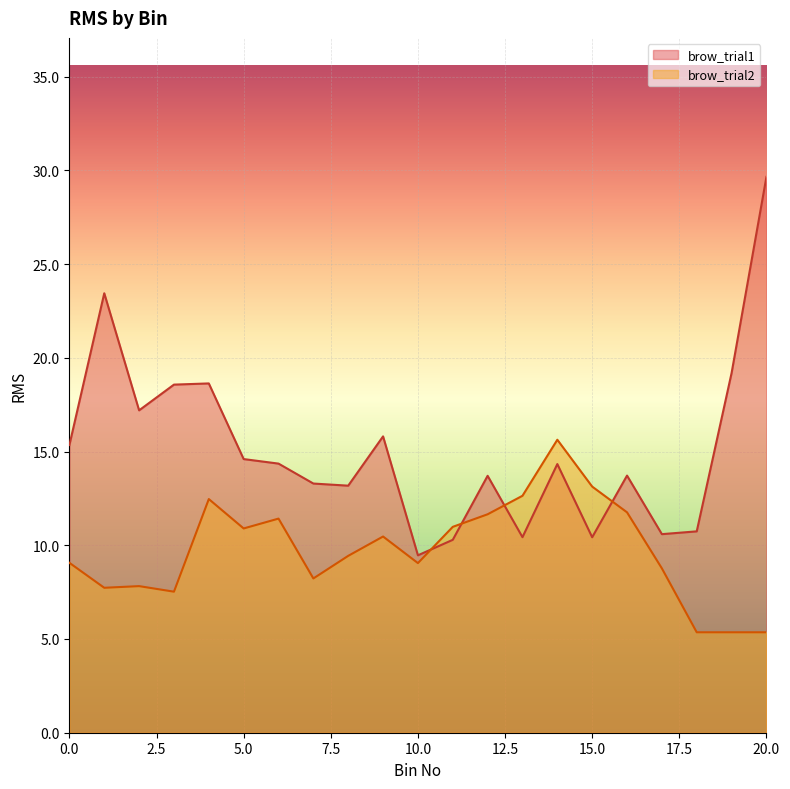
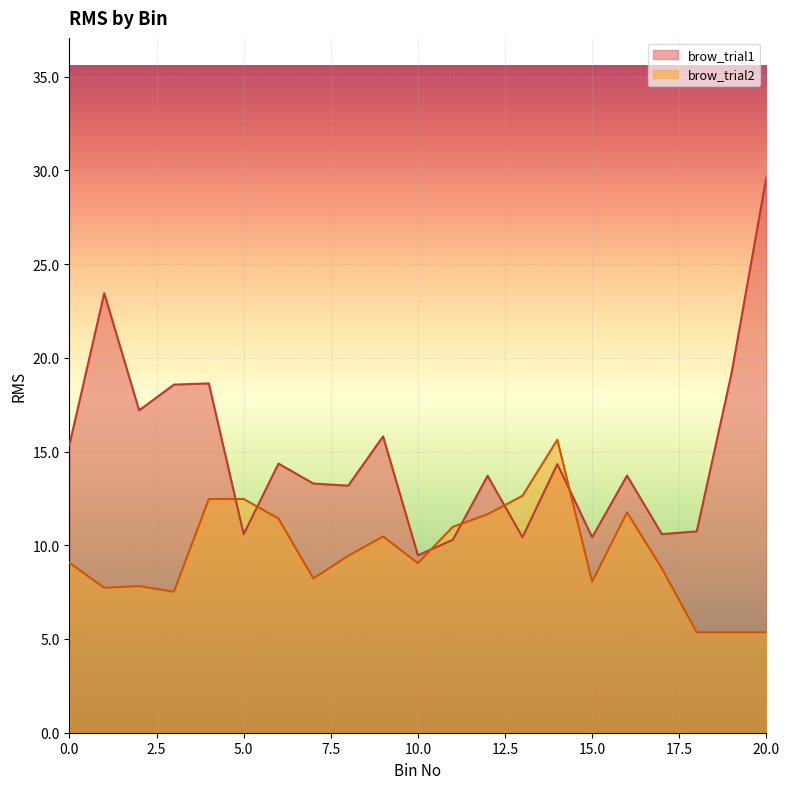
brow_trial1, 5.0: 14.6 -> 10.6
brow_trial2, 5.0: 10.9 -> 12.5
brow_trial2, 15.0: 13.1 -> 8.1
